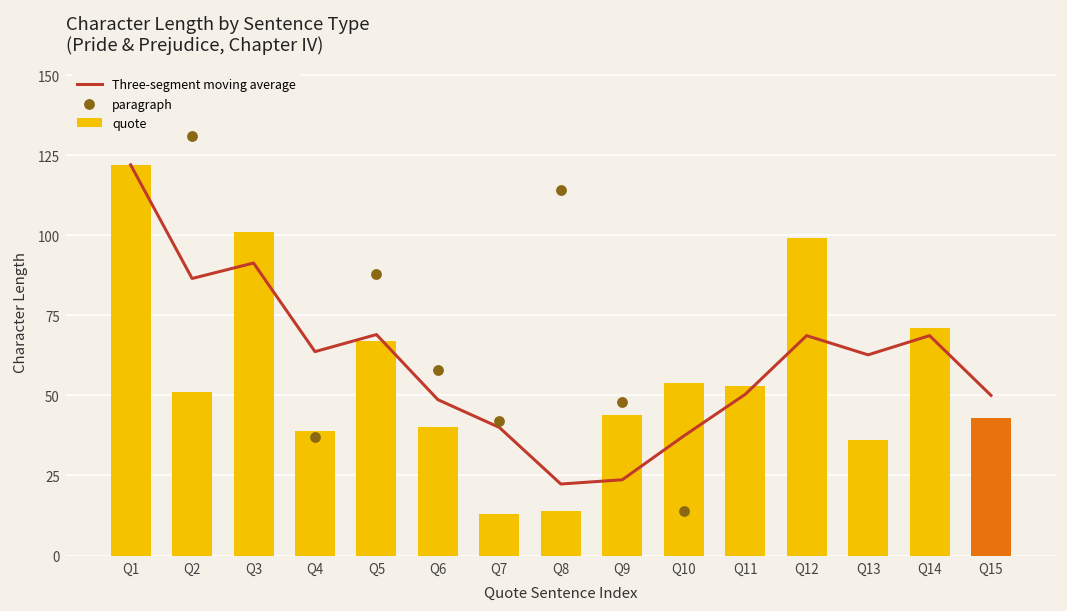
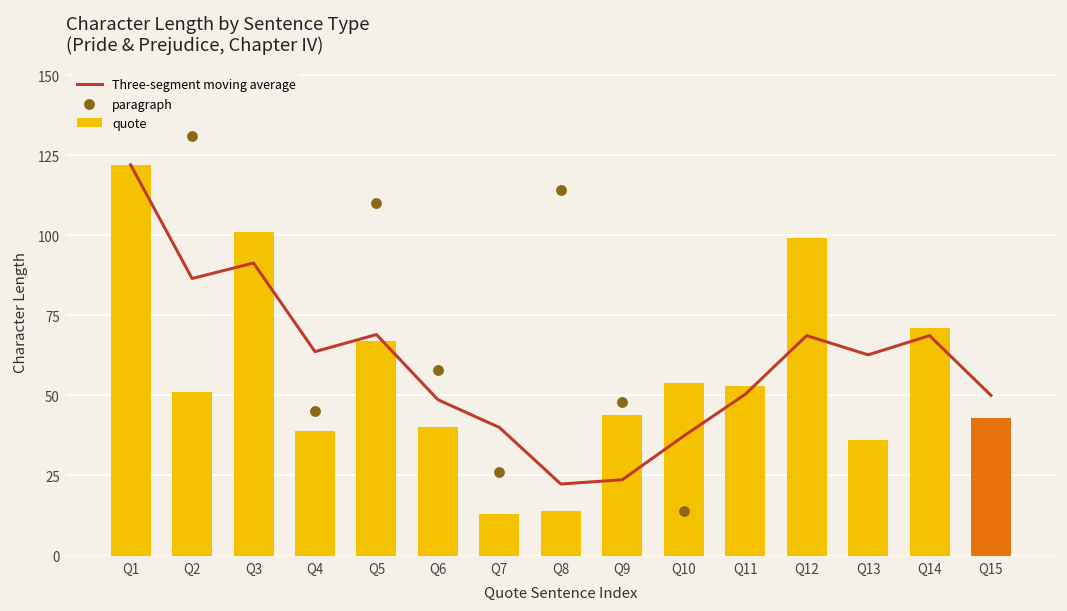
paragraph, Q4: 37 -> 45
paragraph, Q5: 88 -> 110
paragraph, Q7: 42 -> 26
